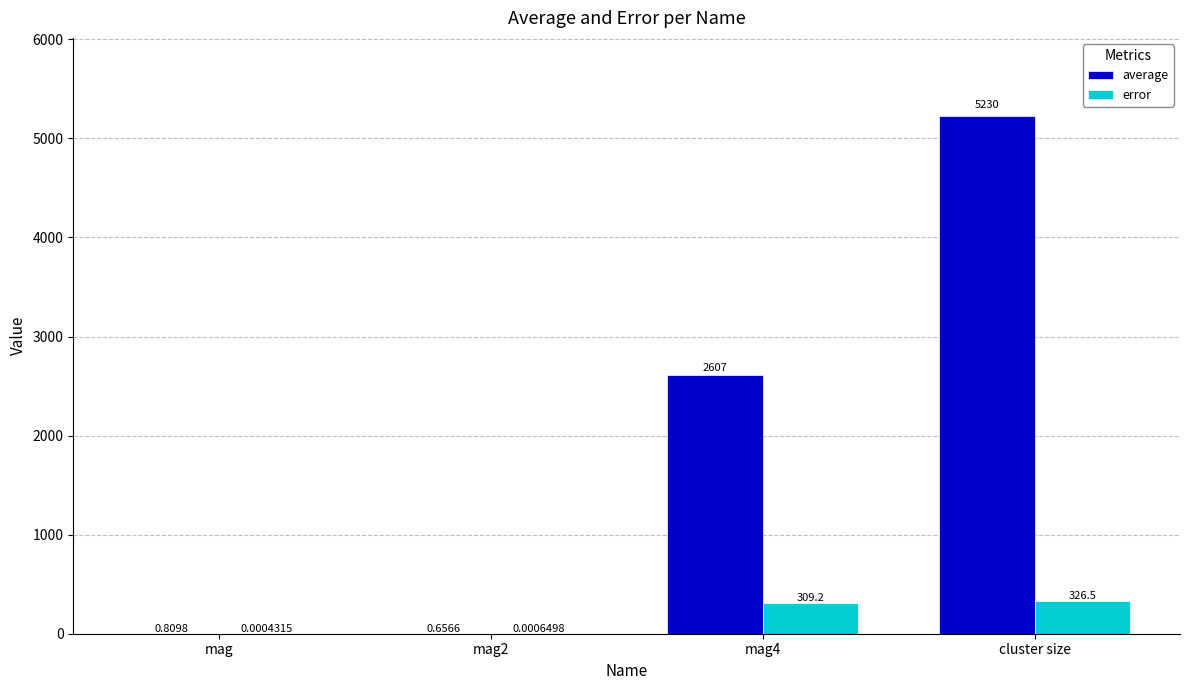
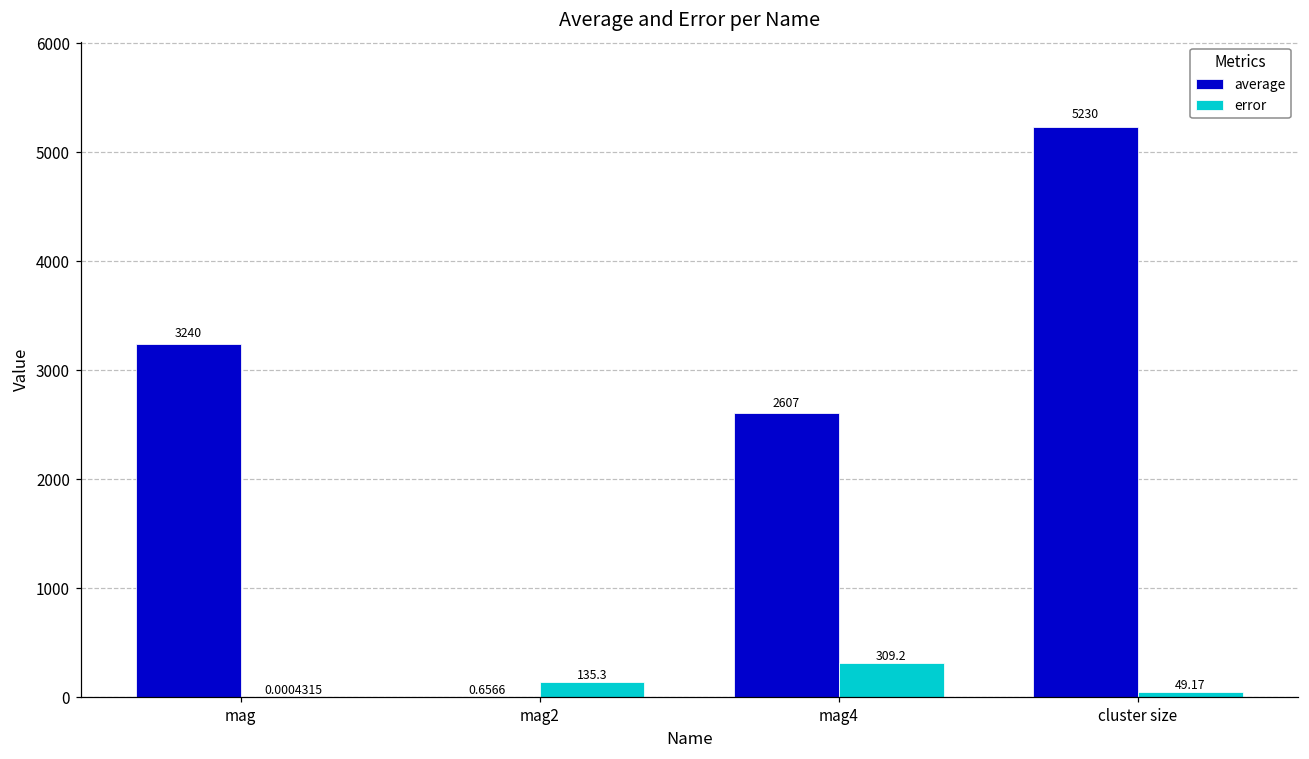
average, mag: 0.8098 -> 3240
error, mag2: 0.0006498 -> 135.3
error, cluster size: 326.5 -> 49.17
